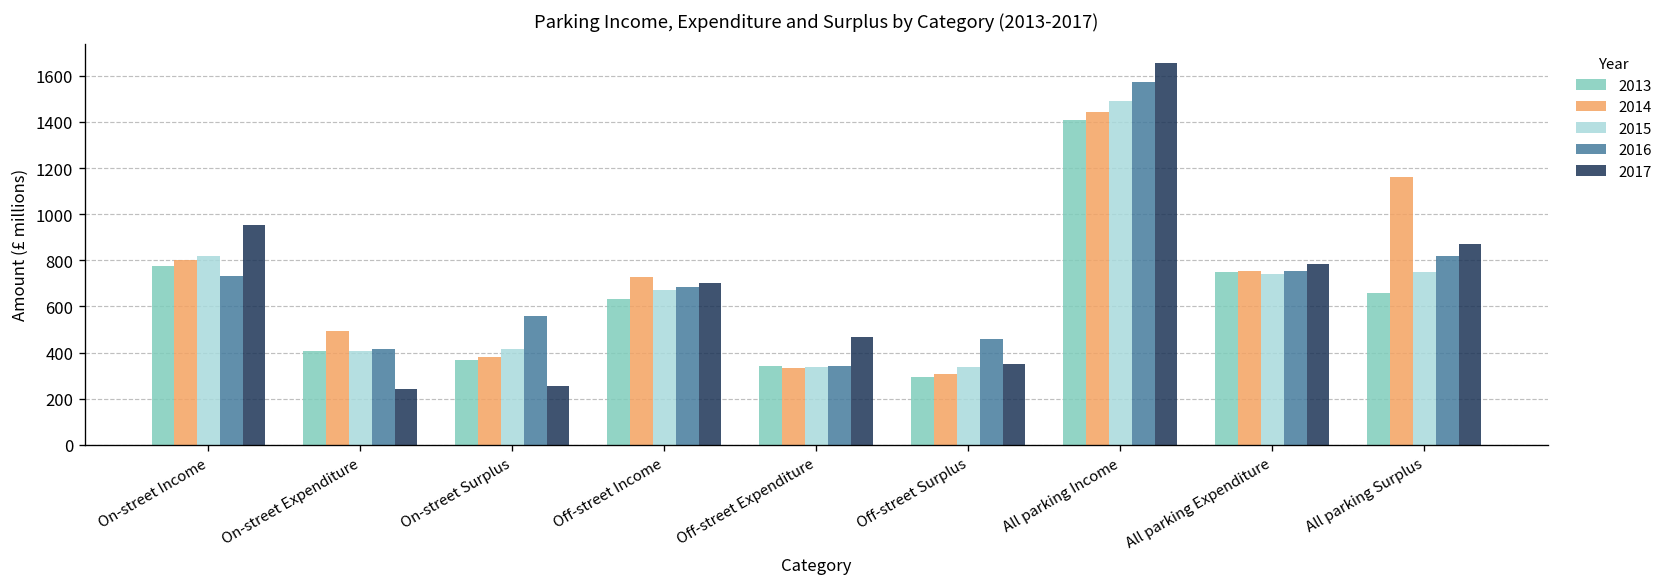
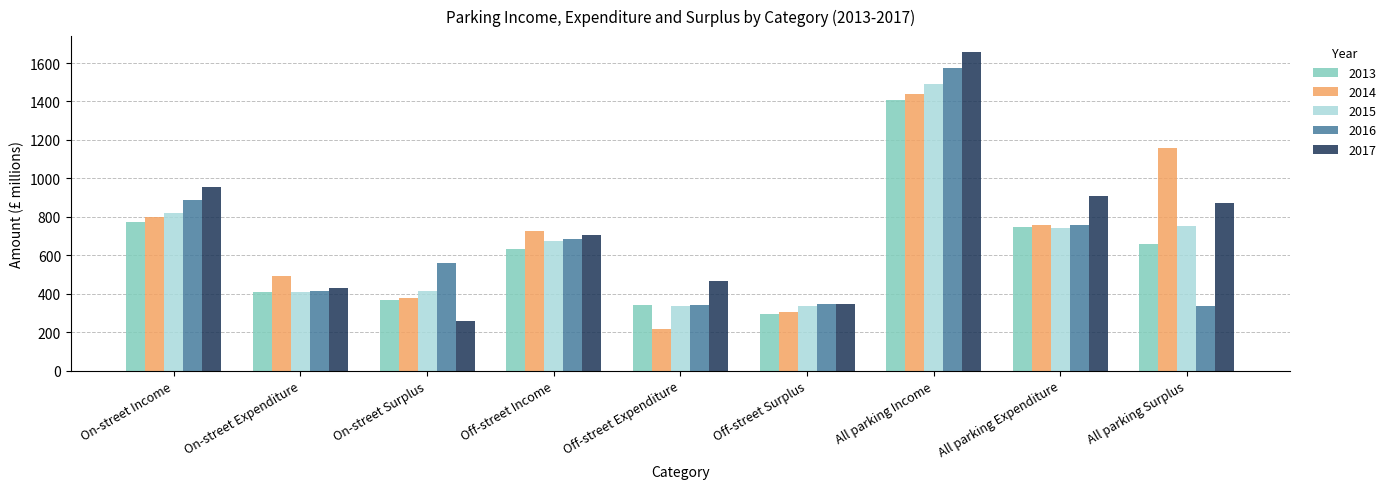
2016, On-street Income: 730 -> 890
2017, On-street Expenditure: 240 -> 430
2014, Off-street Expenditure: 330 -> 220
2016, Off-street Surplus: 460 -> 340
2017, All parking Expenditure: 790 -> 910
2016, All parking Surplus: 820 -> 340
